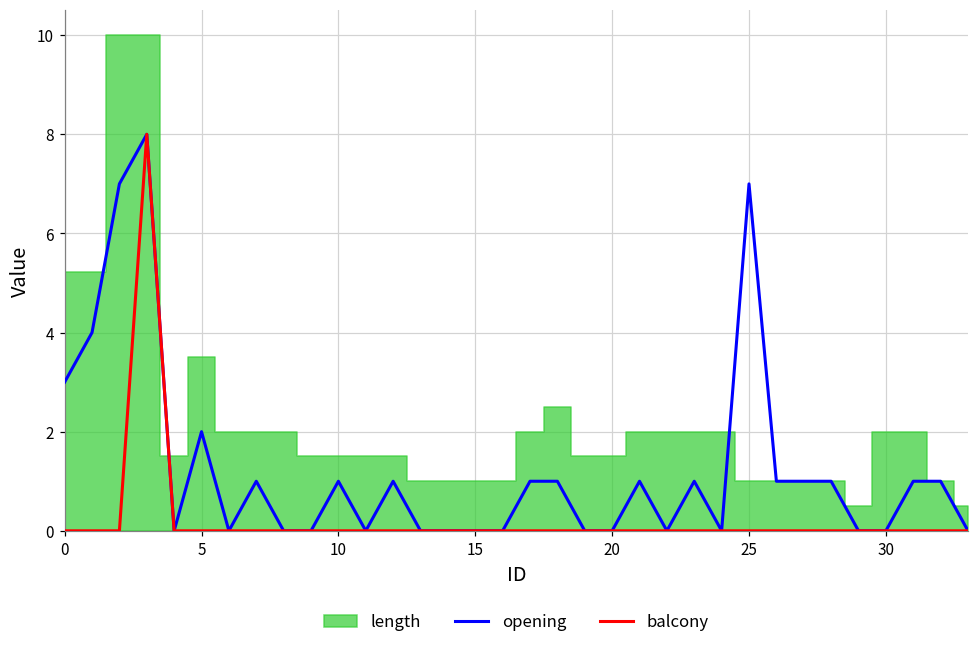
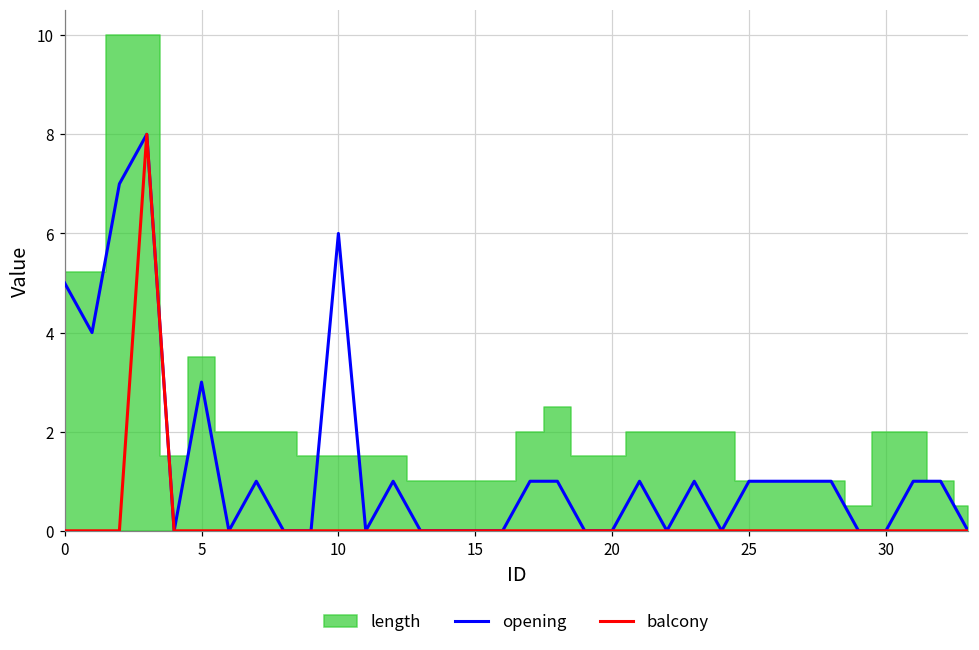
opening, 0: 3 -> 5
opening, 5: 2 -> 3
opening, 10: 1 -> 6
opening, 25: 7 -> 1
